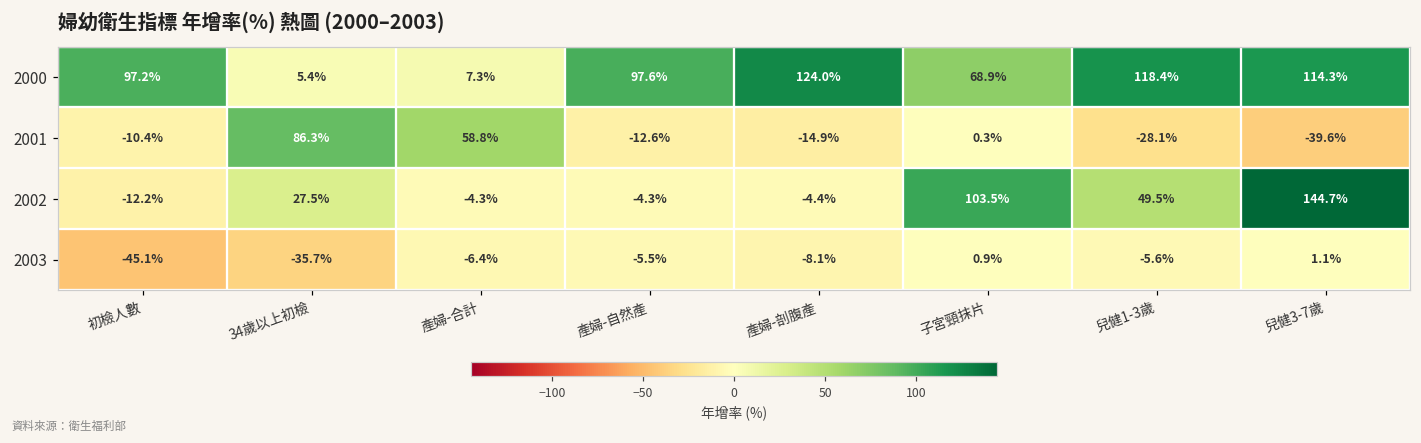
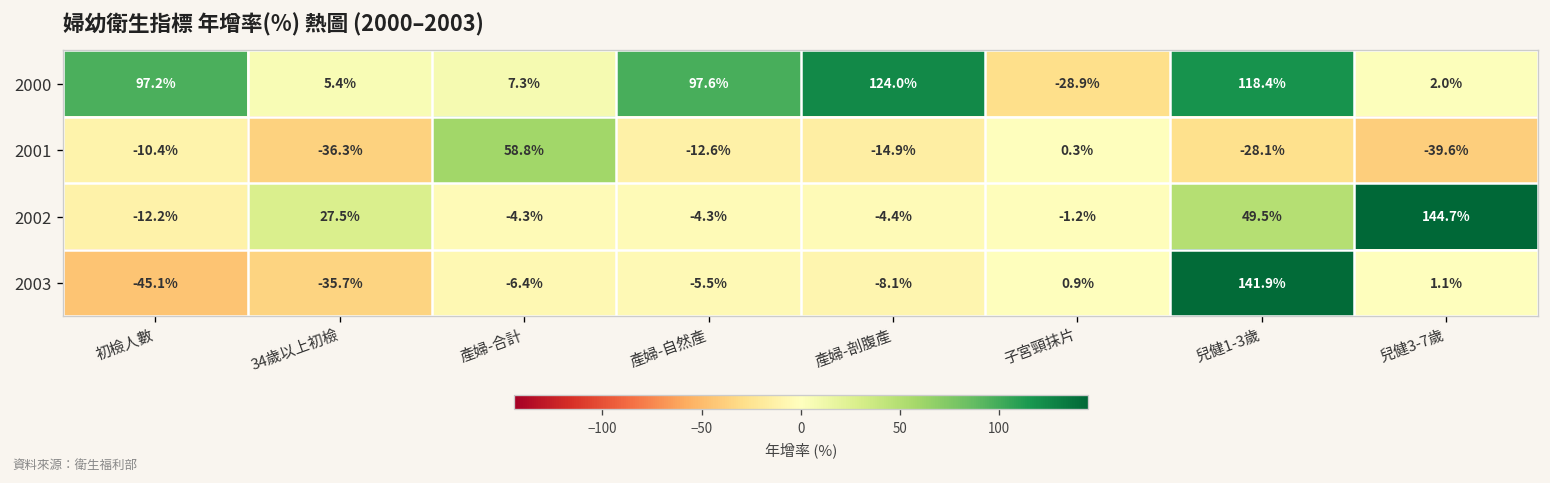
2000, 子宮頸抹片: 68.9% -> -28.9%
2000, 兒健3-7歲: 114.3% -> 2.0%
2001, 34歲以上初檢: 86.3% -> -36.3%
2002, 子宮頸抹片: 103.5% -> -1.2%
2003, 兒健1-3歲: -5.6% -> 141.9%
